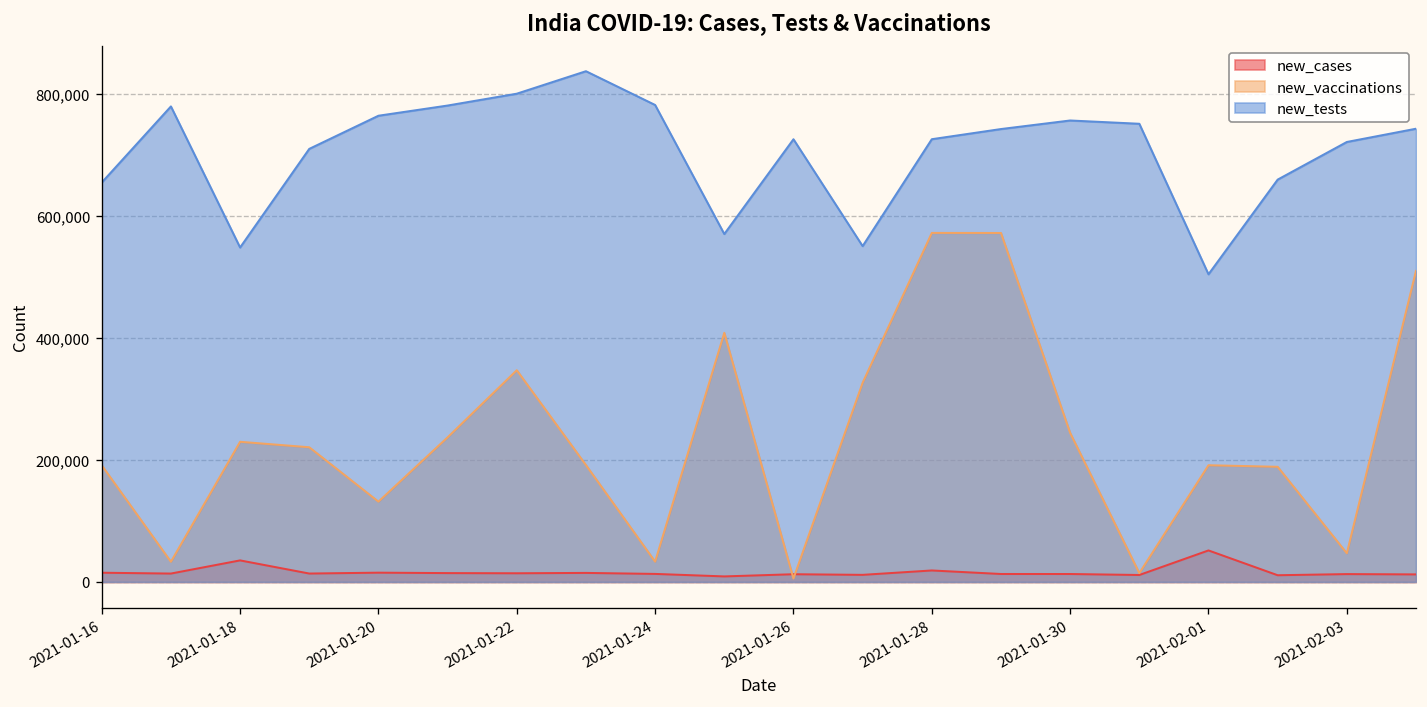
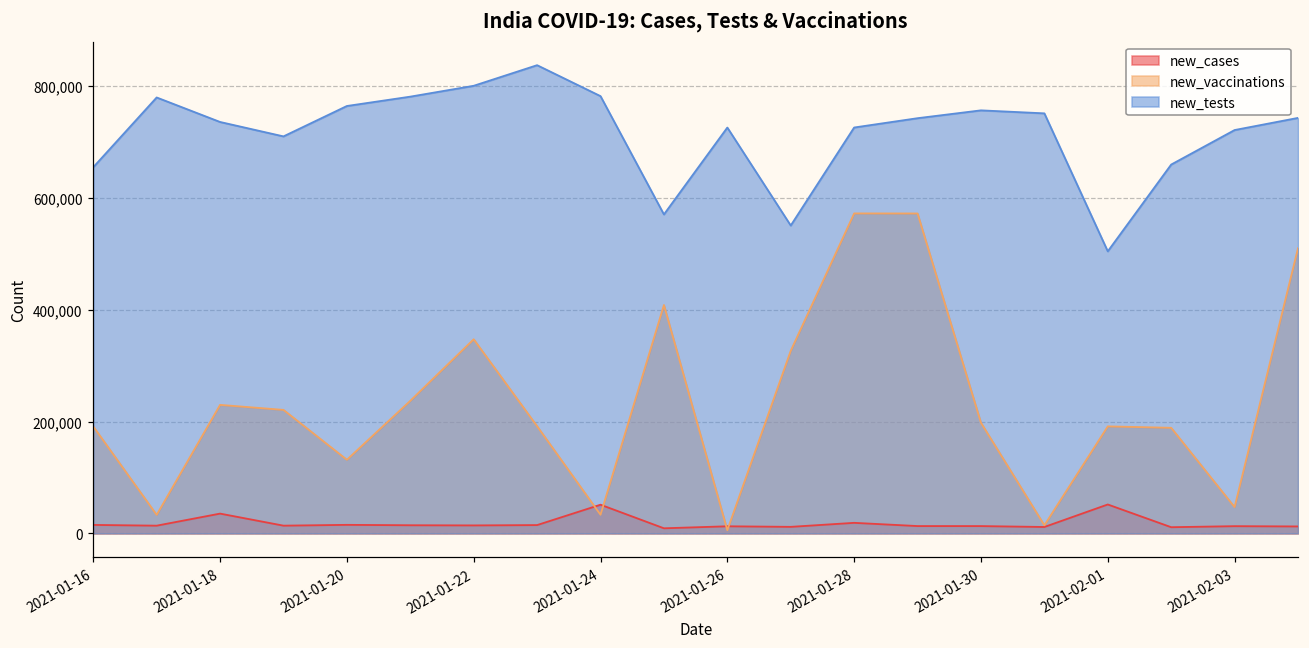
new_tests, 2021-01-18: 550,000 -> 740,000
new_cases, 2021-01-24: 10,000 -> 50,000
new_vaccinations, 2021-01-30: 240,000 -> 200,000
